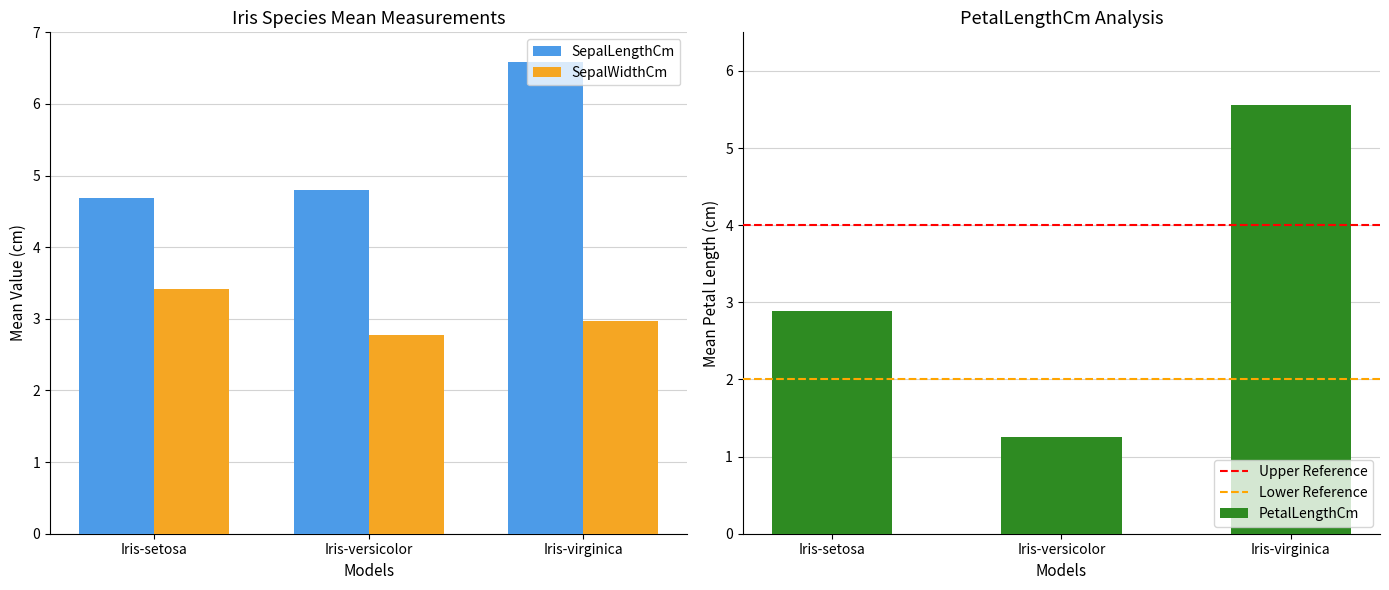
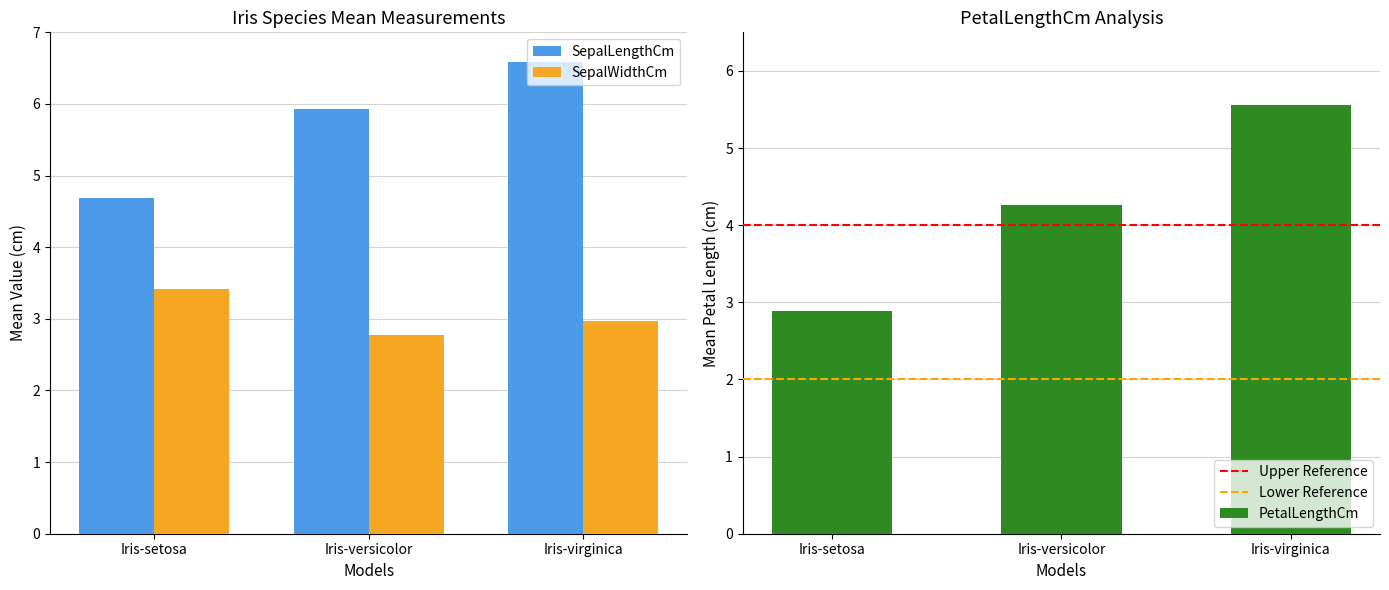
Iris Species Mean Measurements, SepalLengthCm, Iris-versicolor: 4.8 -> 5.9
PetalLengthCm Analysis, Iris-versicolor: 1.3 -> 4.3
